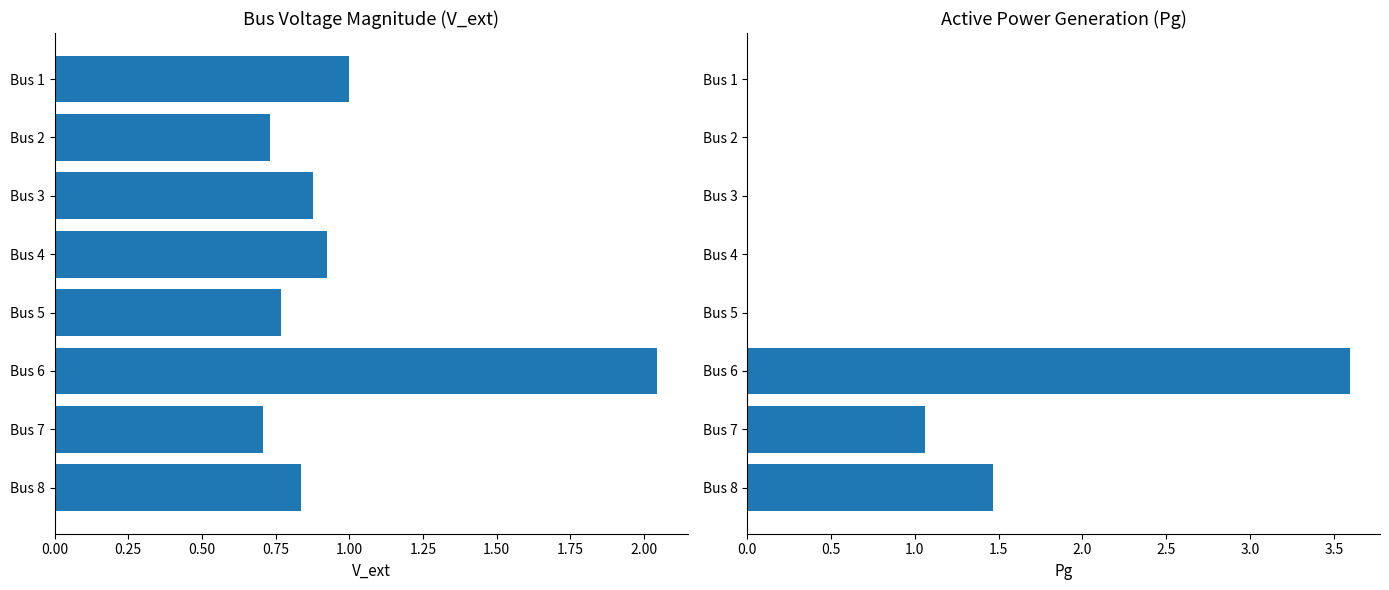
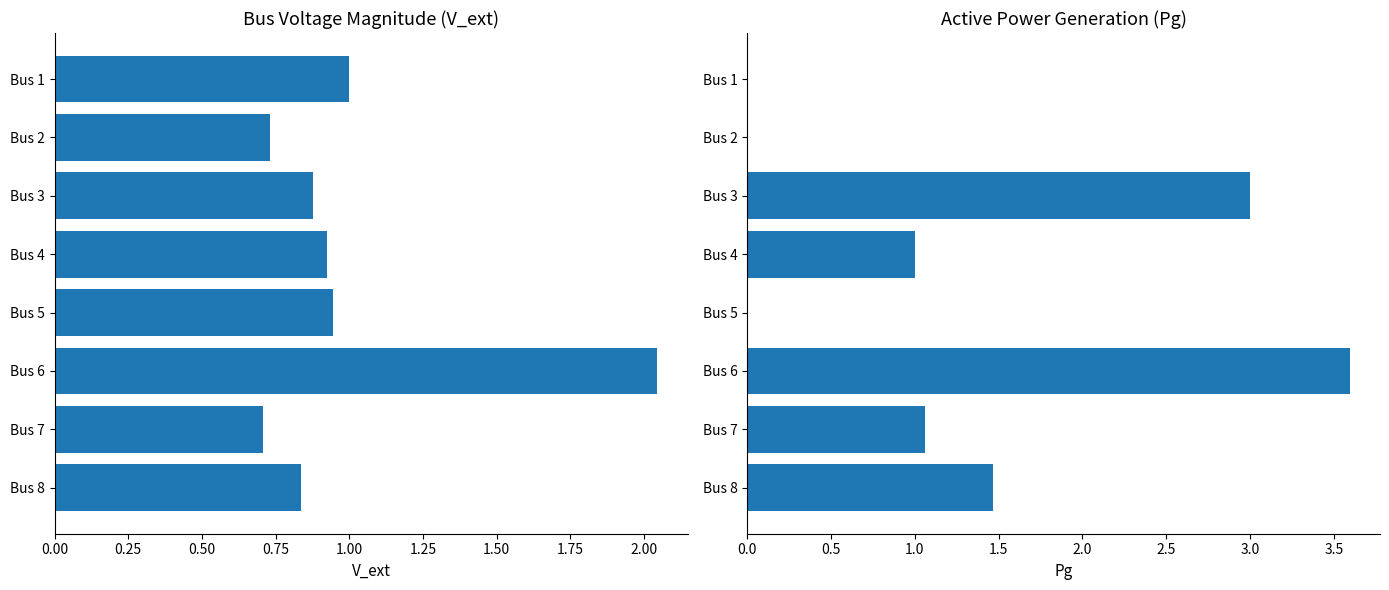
Bus Voltage Magnitude (V_ext), Bus 5: 0.77 -> 0.95
Active Power Generation (Pg), Bus 3: 0 -> 3
Active Power Generation (Pg), Bus 4: 0 -> 1
